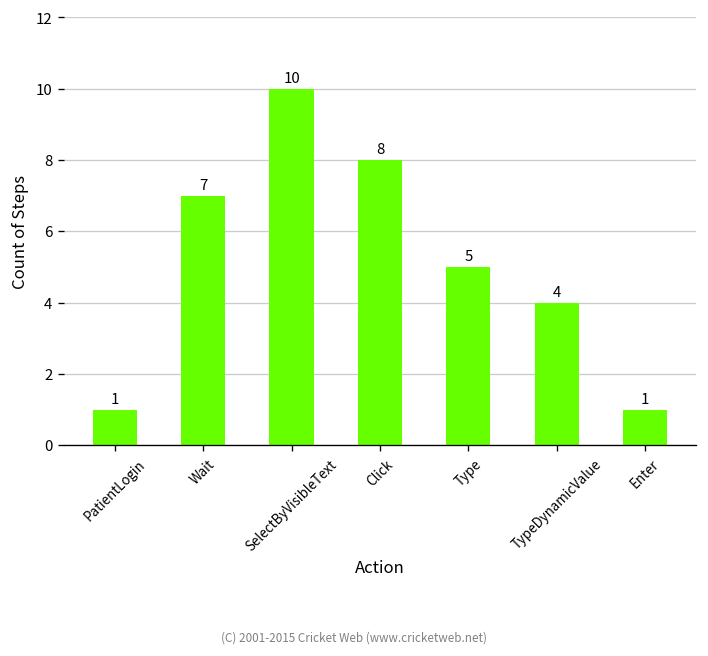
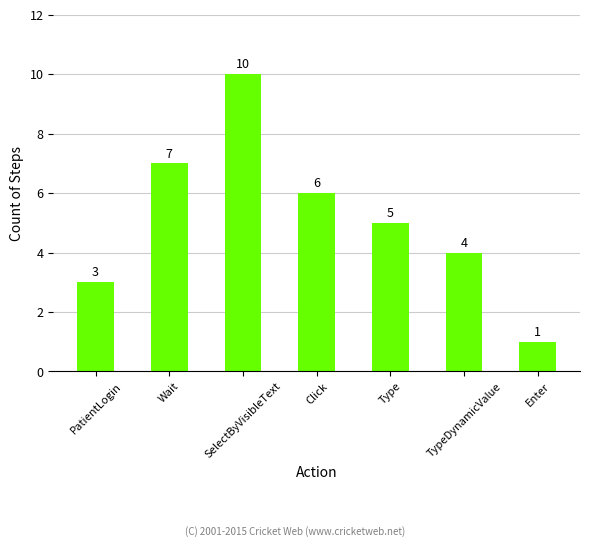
PatientLogin: 1 -> 3
Click: 8 -> 6
